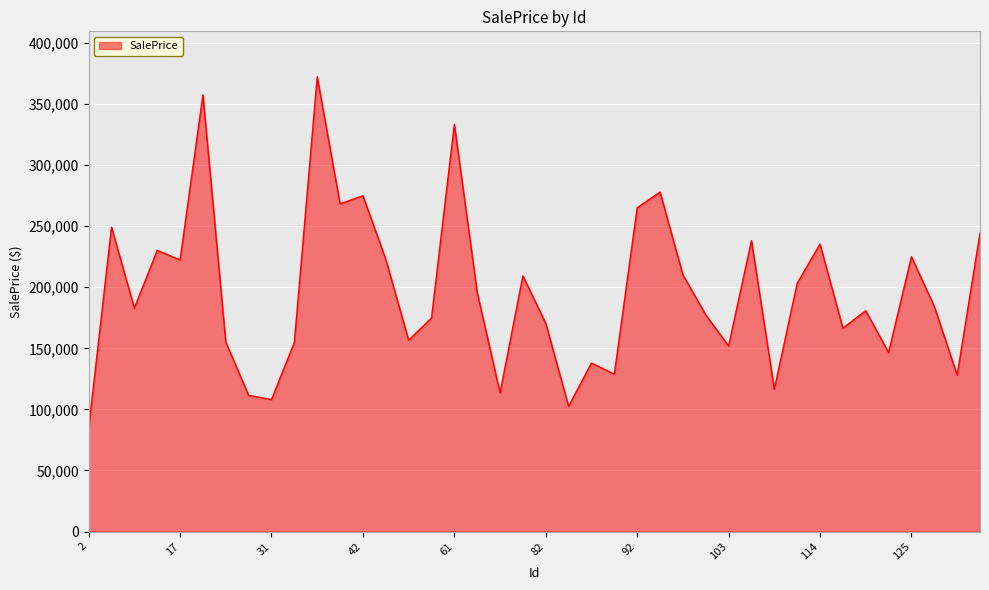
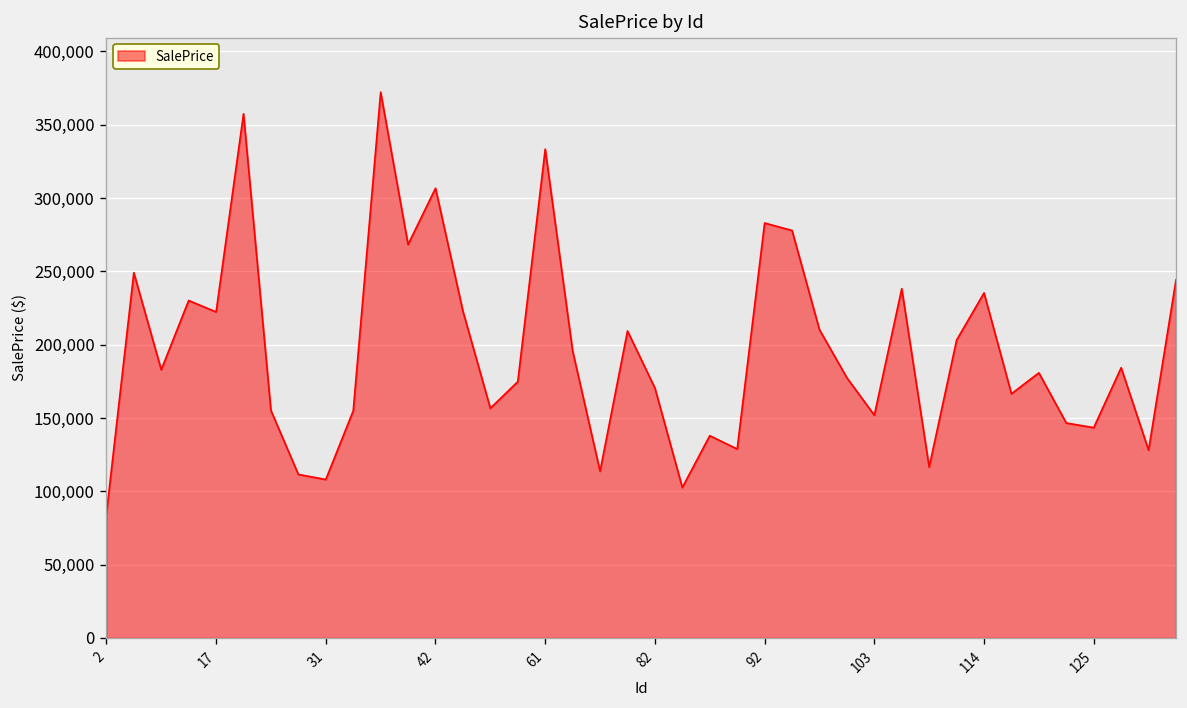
42: 275,000 -> 307,000
92: 265,000 -> 283,000
125: 225,000 -> 143,000
